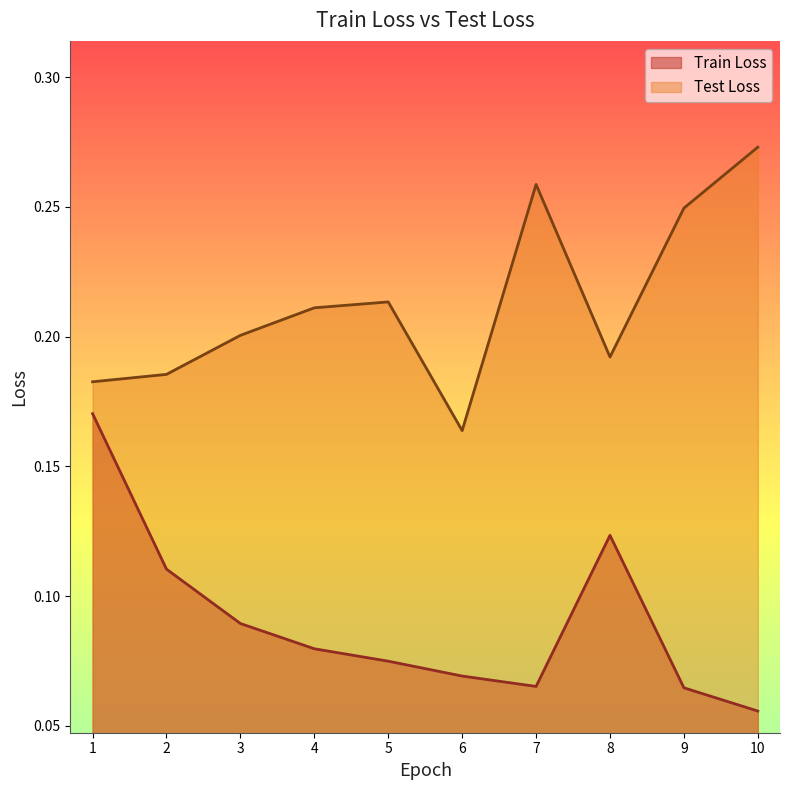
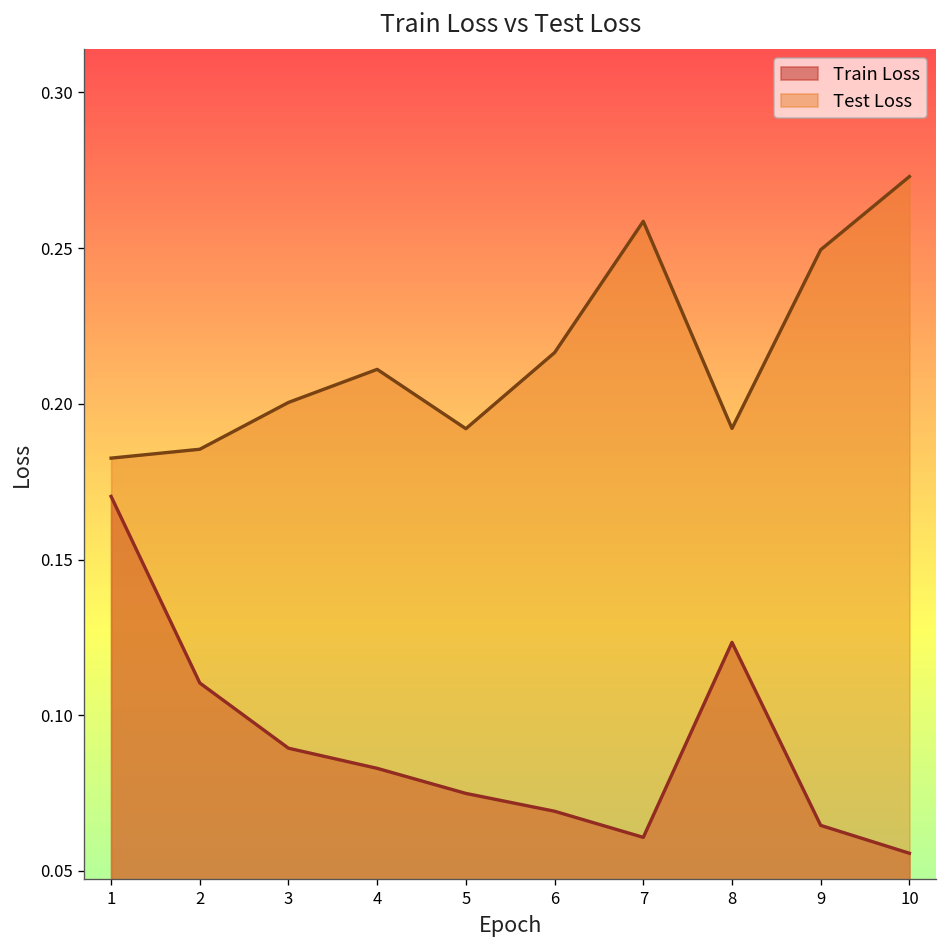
Train Loss, 4: 0.080 -> 0.083
Test Loss, 5: 0.213 -> 0.192
Test Loss, 6: 0.164 -> 0.216
Train Loss, 7: 0.065 -> 0.061
